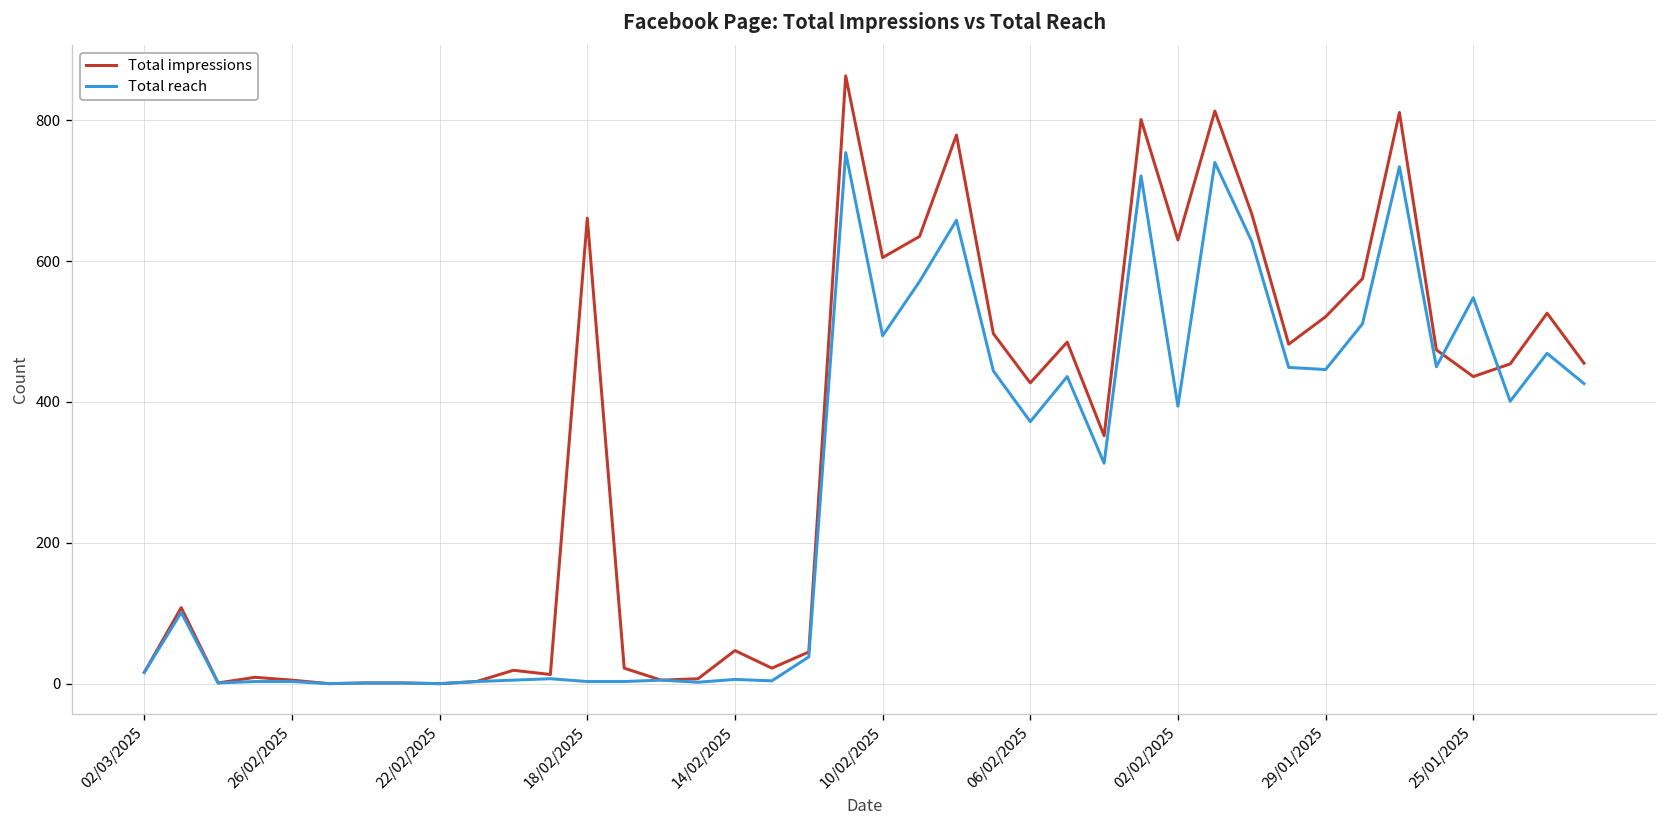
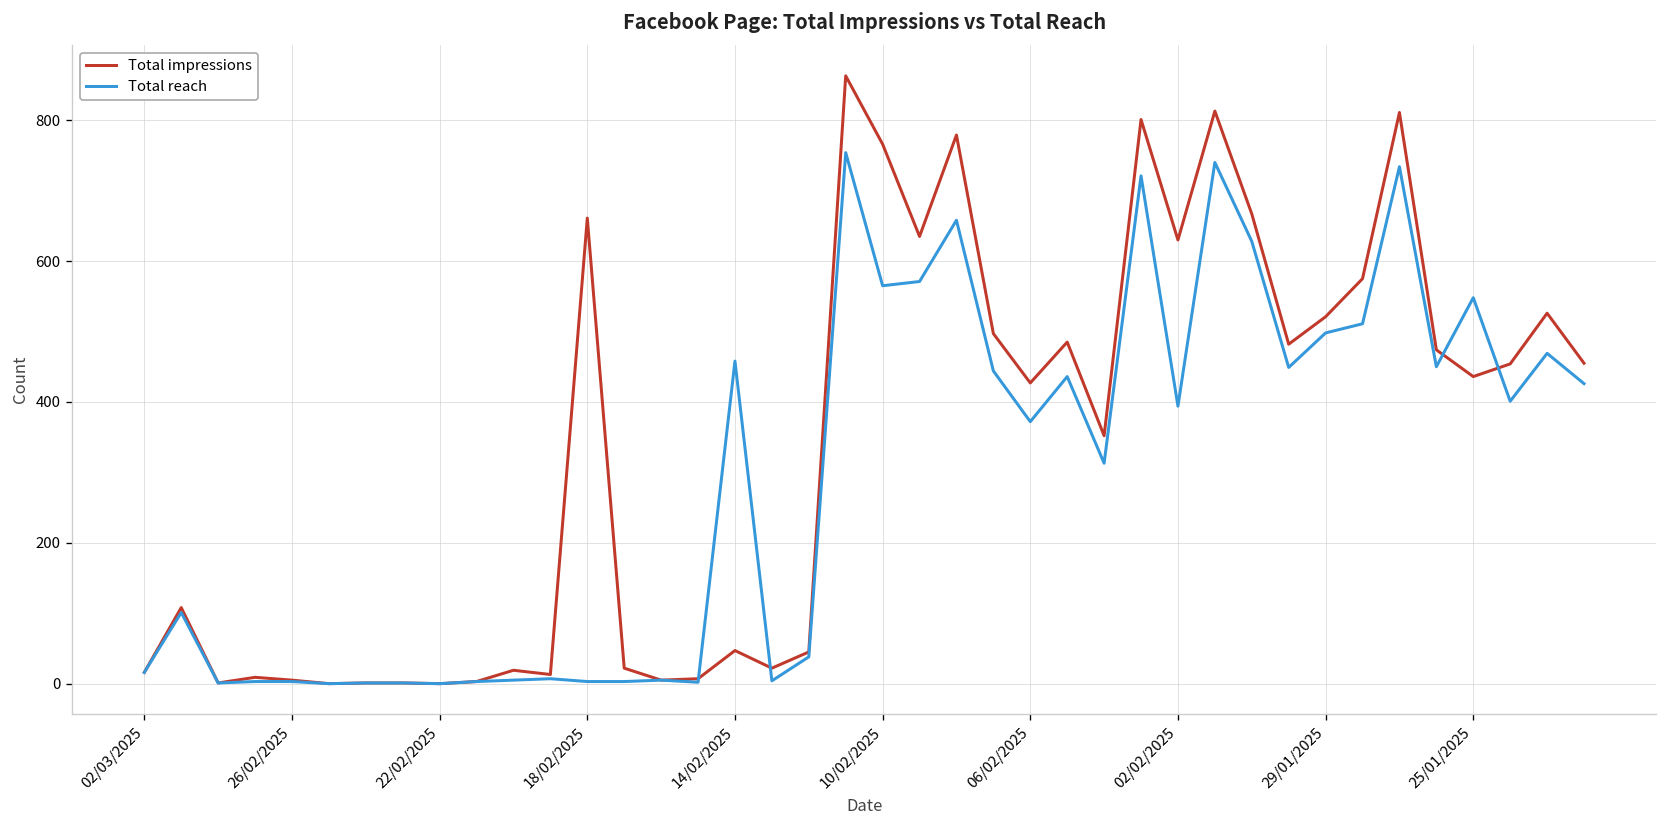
Total reach, 14/02/2025: 10 -> 460
Total impressions, 10/02/2025: 610 -> 770
Total reach, 10/02/2025: 490 -> 570
Total reach, 29/01/2025: 450 -> 500
